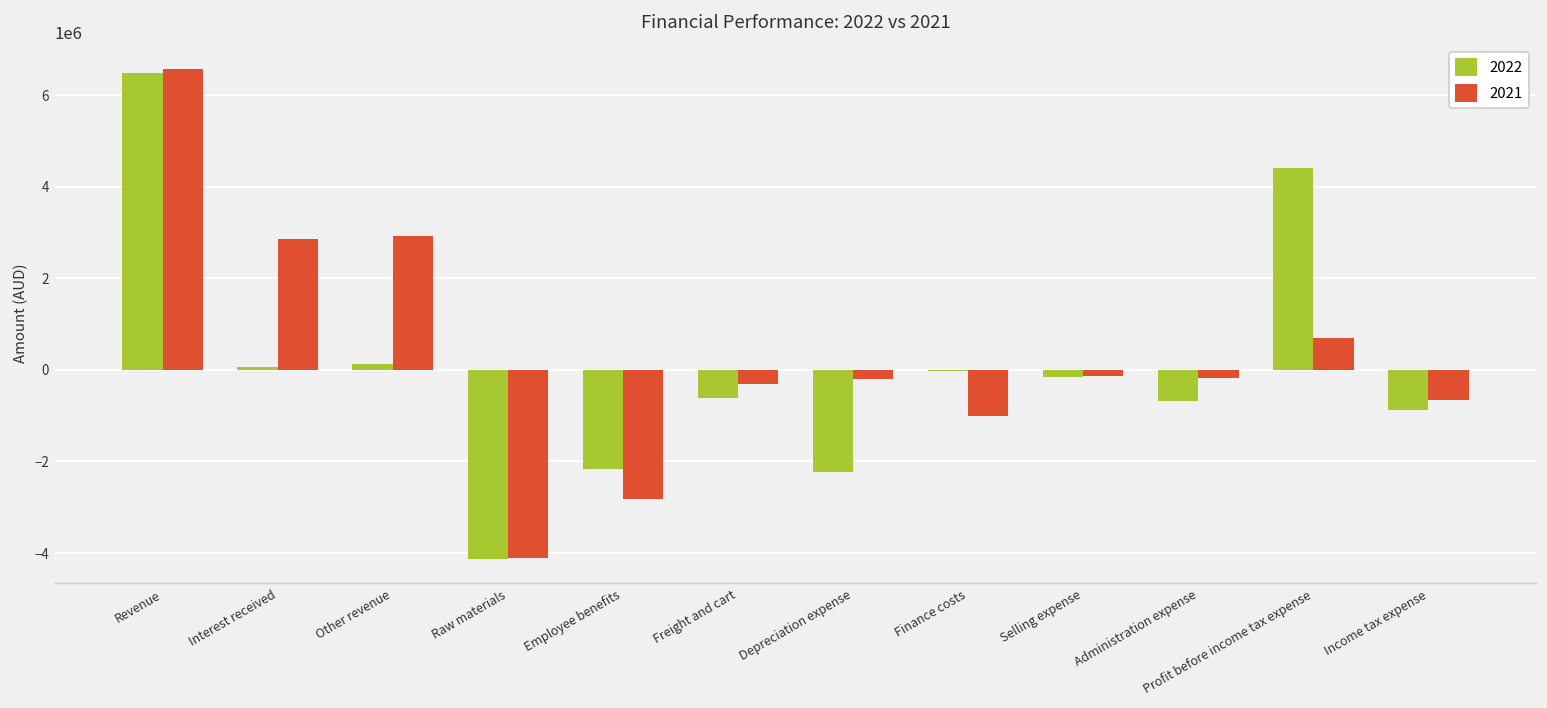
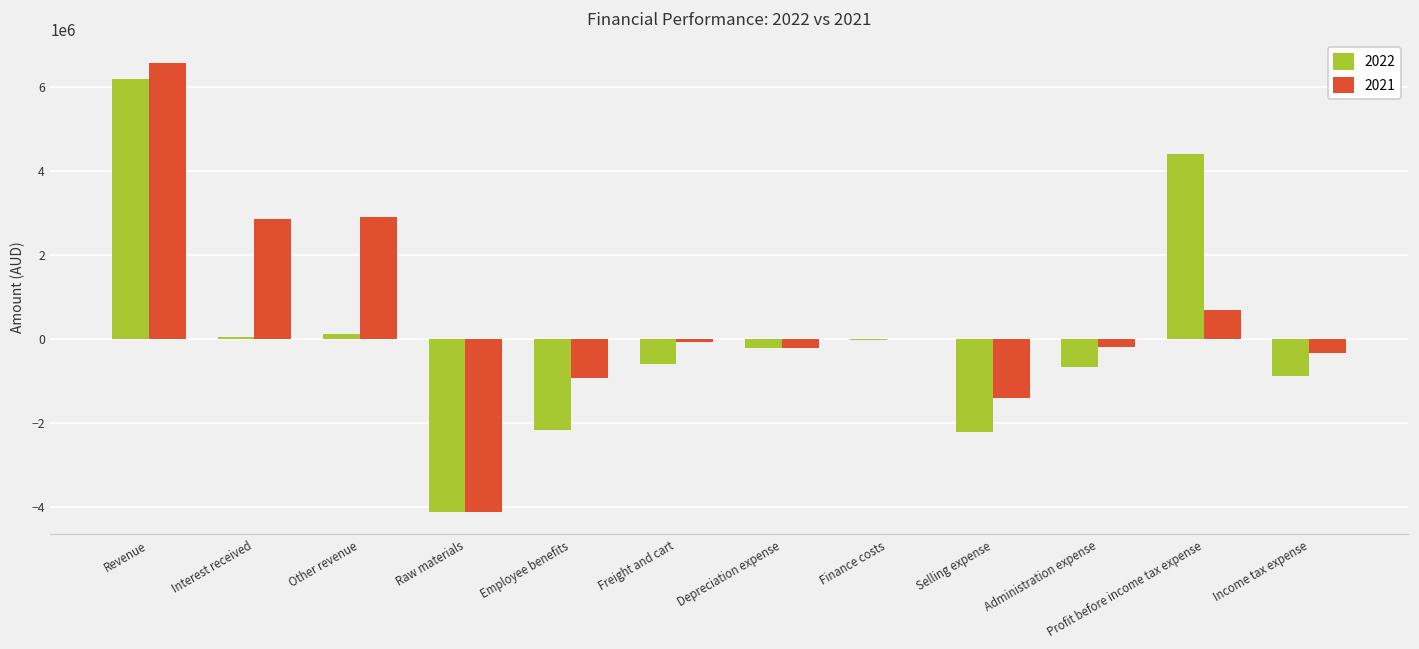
2022, Revenue: 6500000 -> 6200000
2021, Employee benefits: -2800000 -> -900000
2021, Freight and cart: -300000 -> -100000
2022, Depreciation expense: -2200000 -> -200000
2021, Finance costs: -1000000 -> 0
2022, Selling expense: -200000 -> -2200000
2021, Selling expense: -100000 -> -1400000
2021, Income tax expense: -600000 -> -300000
